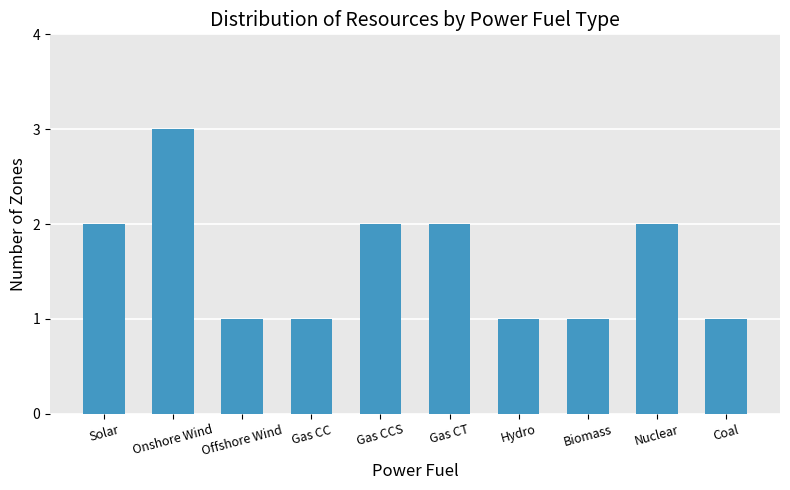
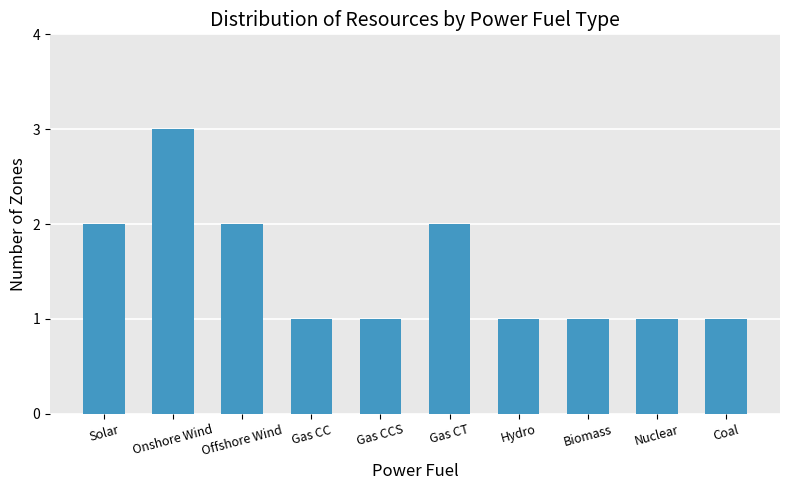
Offshore Wind: 1 -> 2
Gas CCS: 2 -> 1
Nuclear: 2 -> 1
